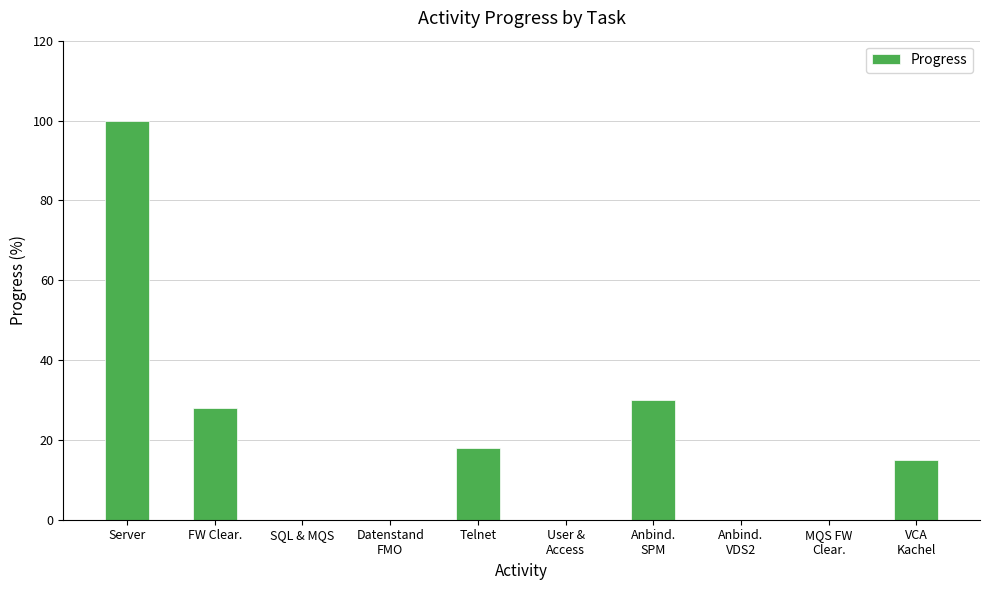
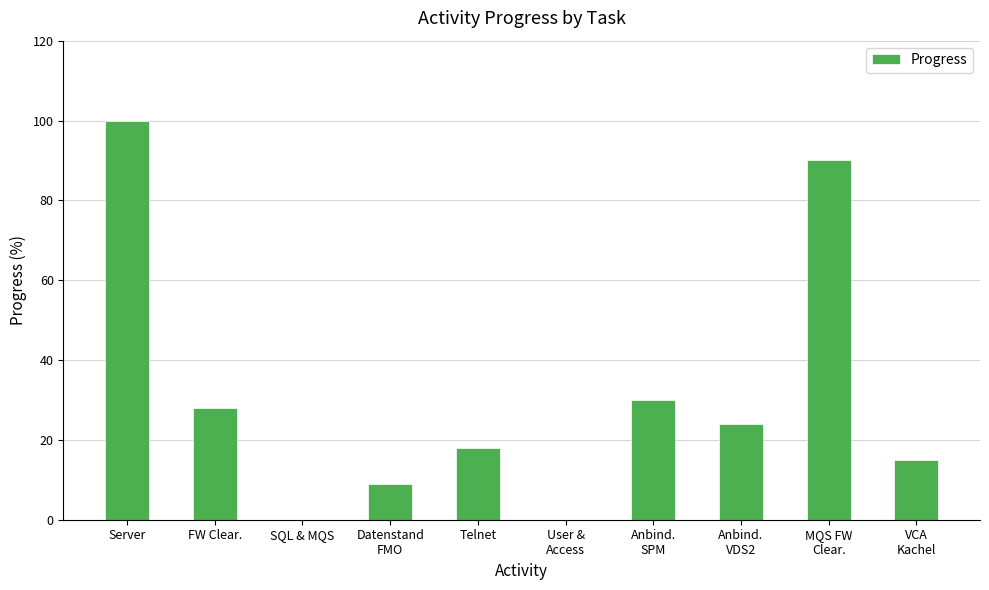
Datenstand FMO: 0 -> 9
Anbind. VDS2: 0 -> 24
MQS FW Clear.: 0 -> 90
